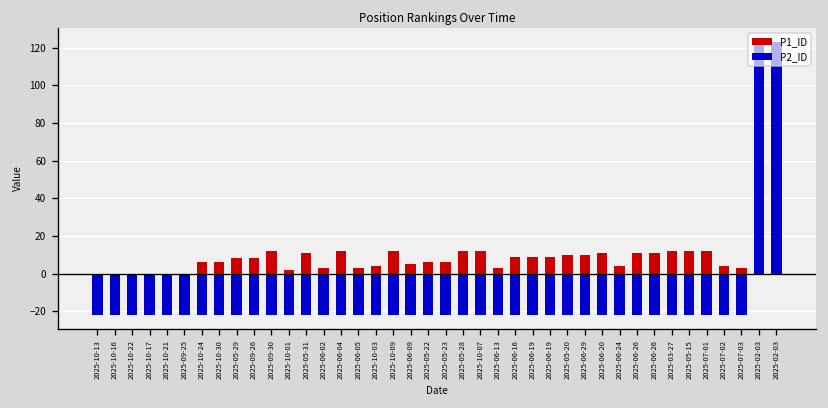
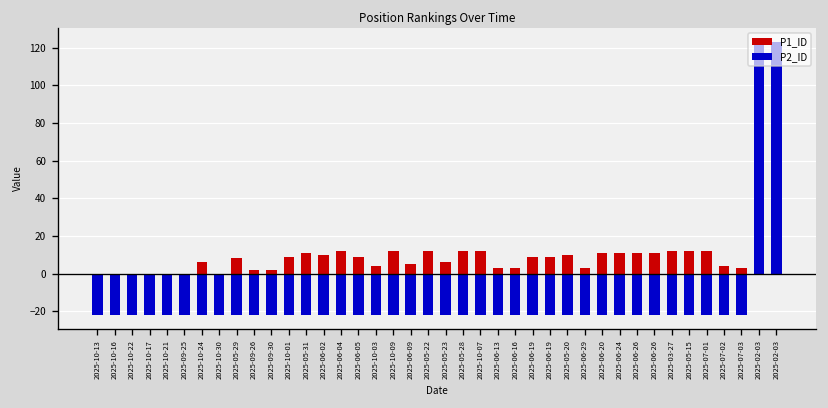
P1_ID, 2025-10-30: 6 -> 0
P1_ID, 2025-09-26: 8 -> 2
P1_ID, 2025-09-30: 12 -> 2
P1_ID, 2025-10-01: 2 -> 9
P1_ID, 2025-06-02: 3 -> 10
P1_ID, 2025-06-05: 3 -> 9
P1_ID, 2025-05-22: 6 -> 12
P1_ID, 2025-06-16: 9 -> 3
P1_ID, 2025-06-29: 10 -> 3
P1_ID, 2025-06-24: 4 -> 11
